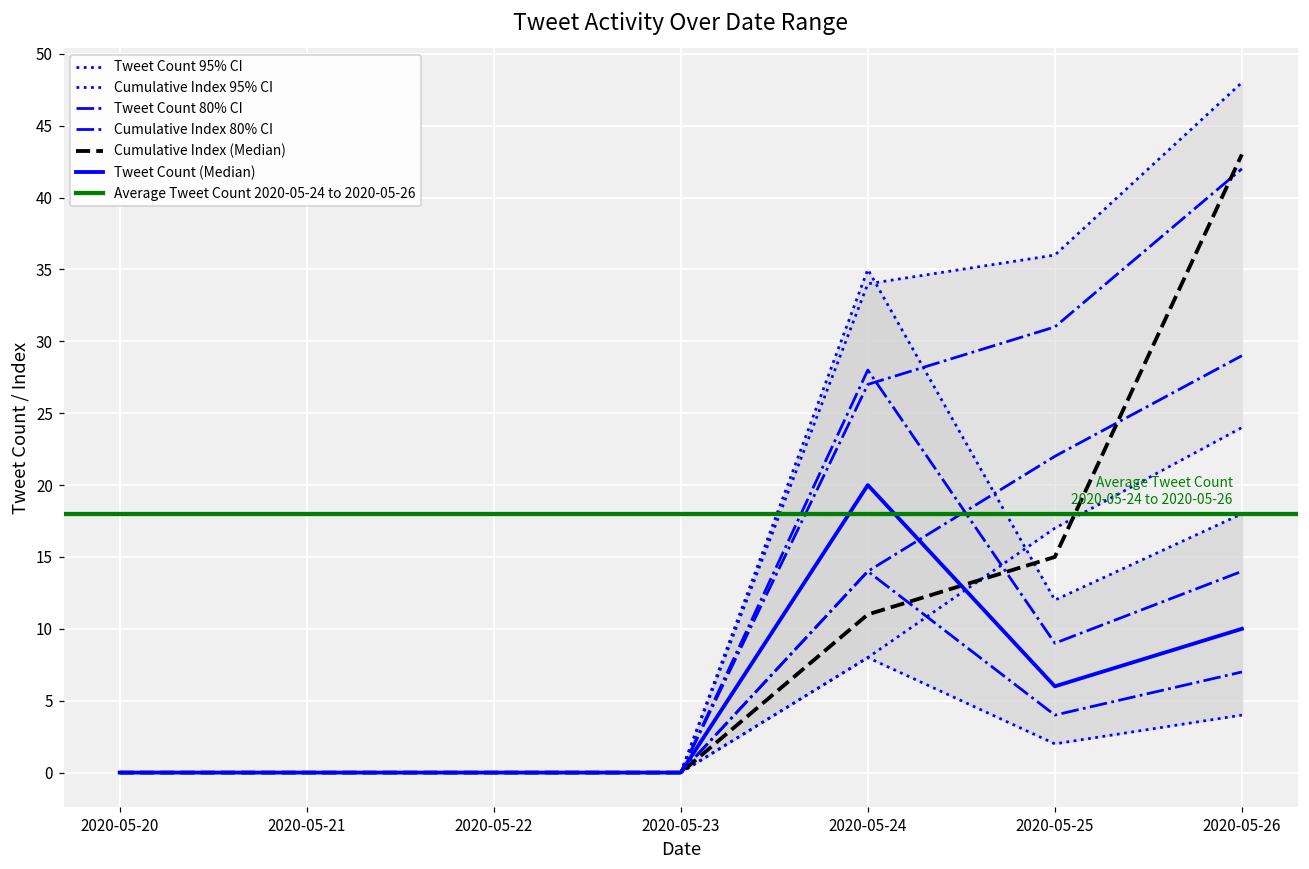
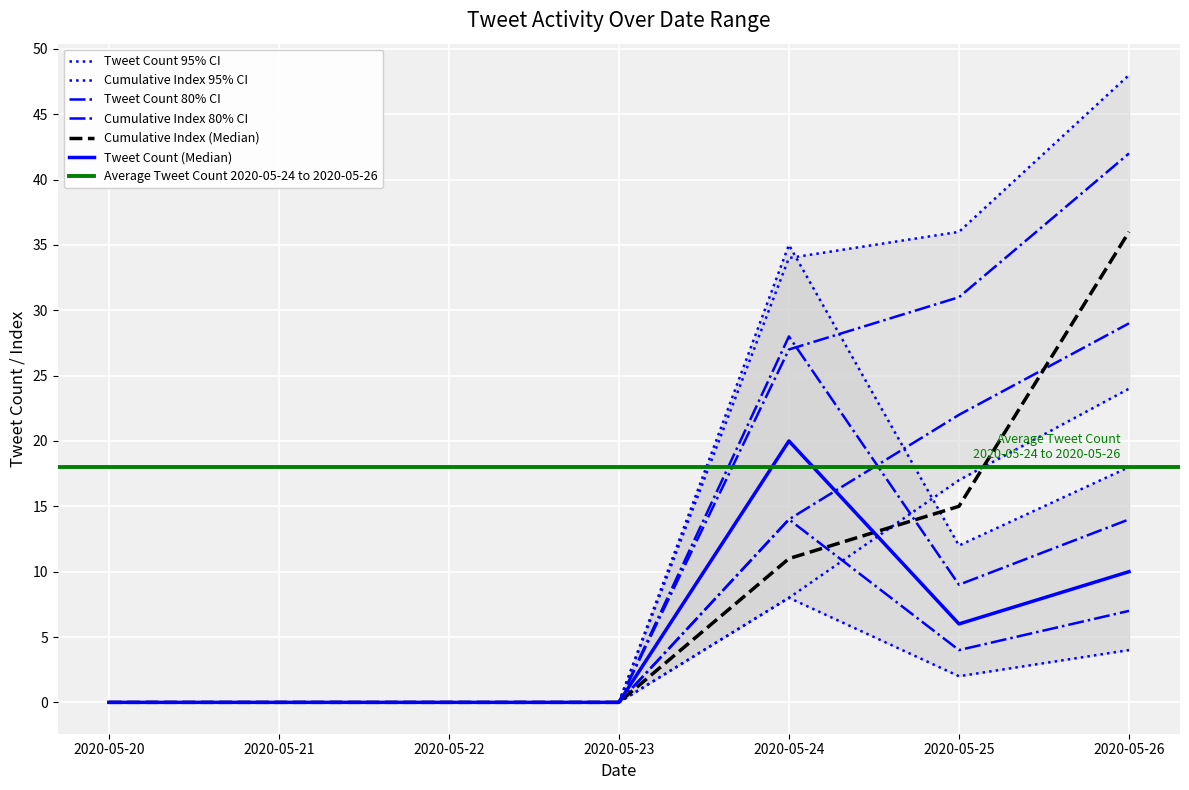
Cumulative Index (Median), 2020-05-26: 43 -> 36
